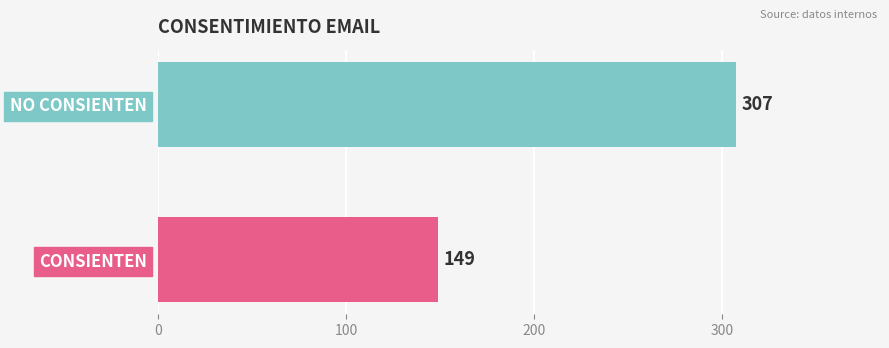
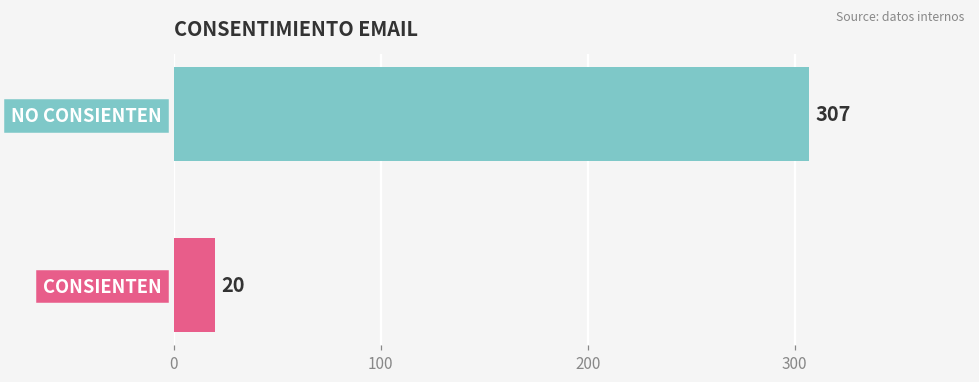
CONSIENTEN: 149 -> 20
